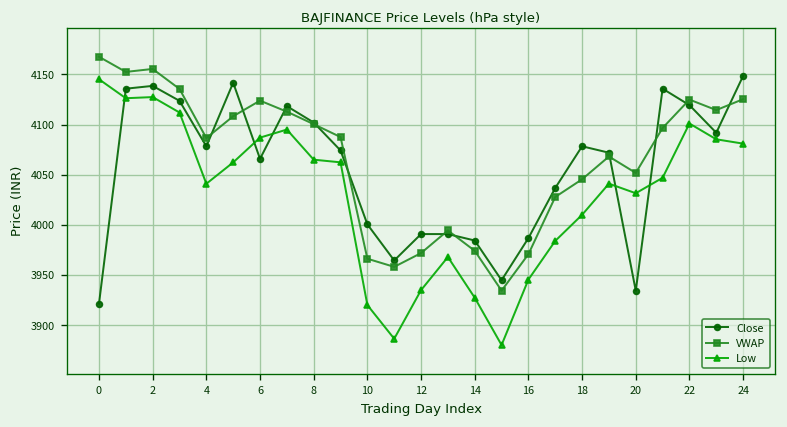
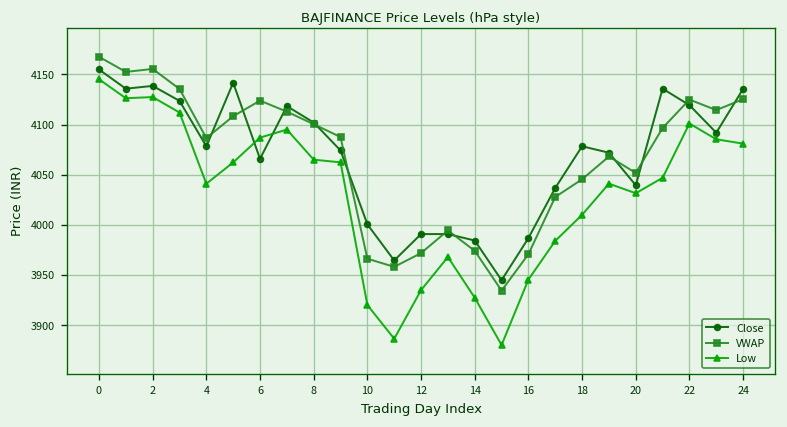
Close, 0: 3920 -> 4150
Close, 20: 3930 -> 4040
Close, 24: 4150 -> 4140
